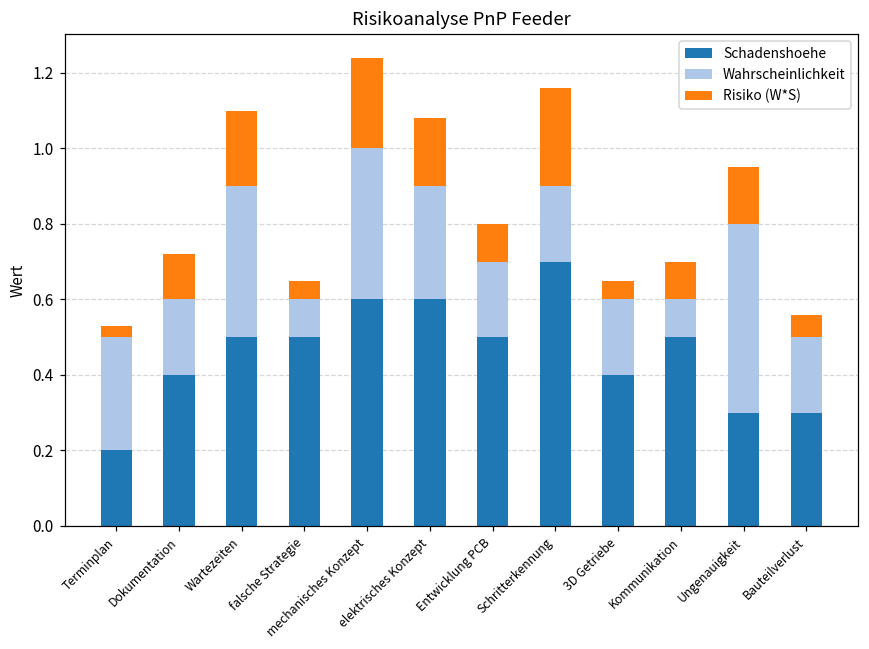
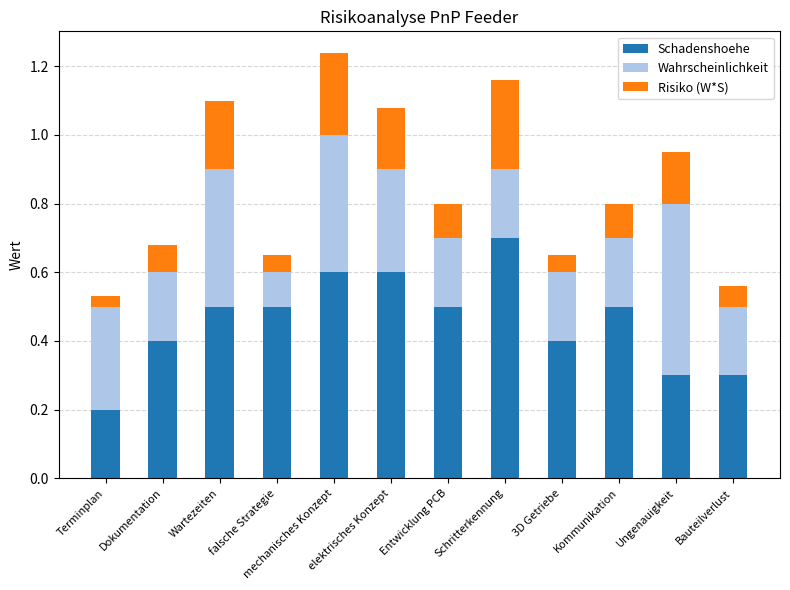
Risiko (W*S), Dokumentation: 0.12 -> 0.08
Wahrscheinlichkeit, Kommunikation: 0.1 -> 0.2
